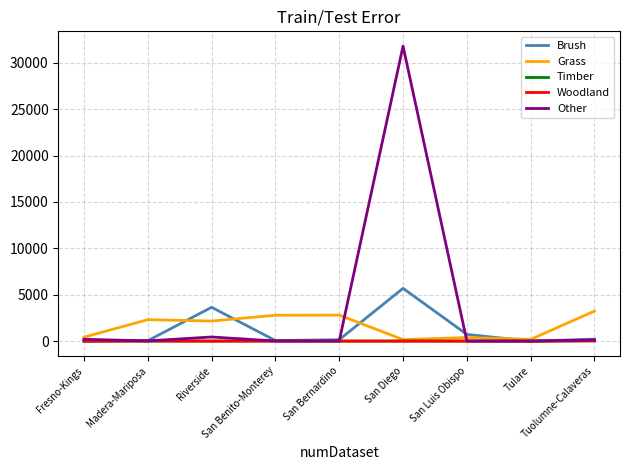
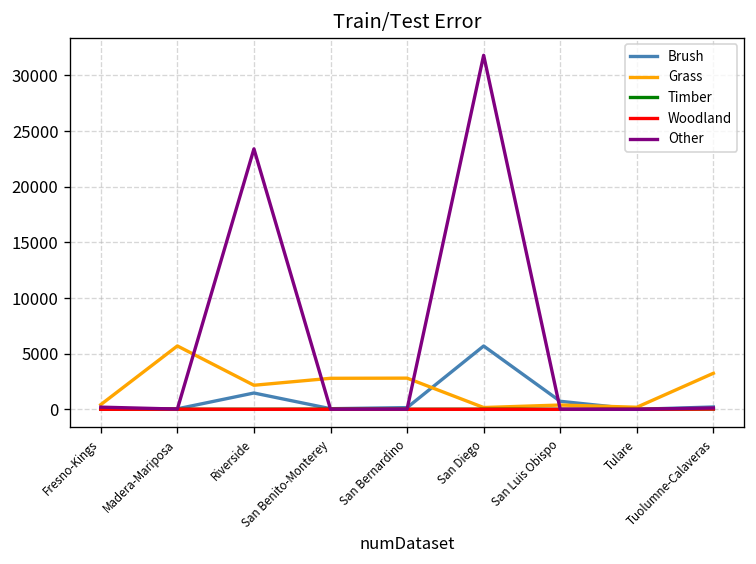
Grass, Madera-Mariposa: 2000 -> 6000
Brush, Riverside: 4000 -> 1000
Other, Riverside: 0 -> 23000
